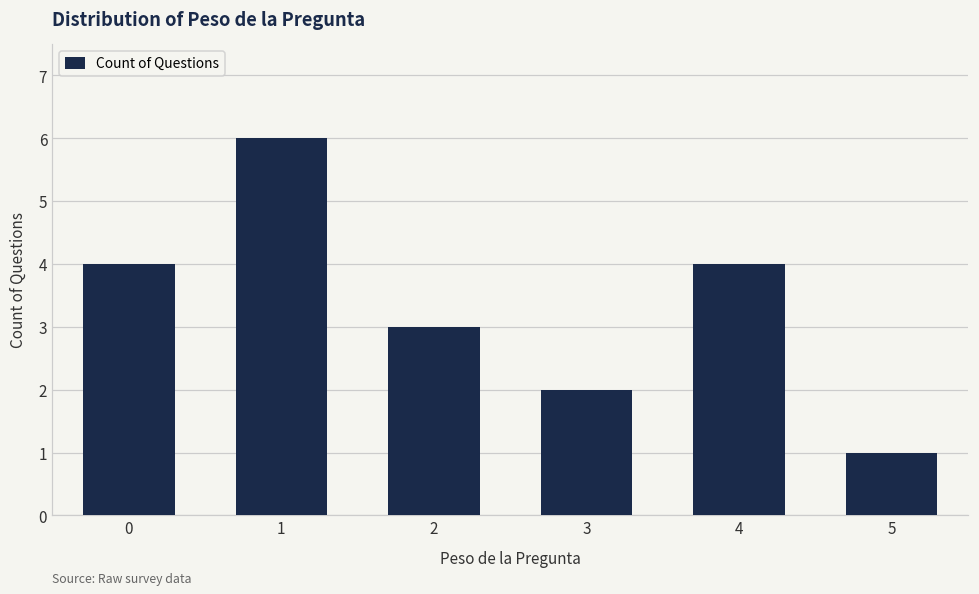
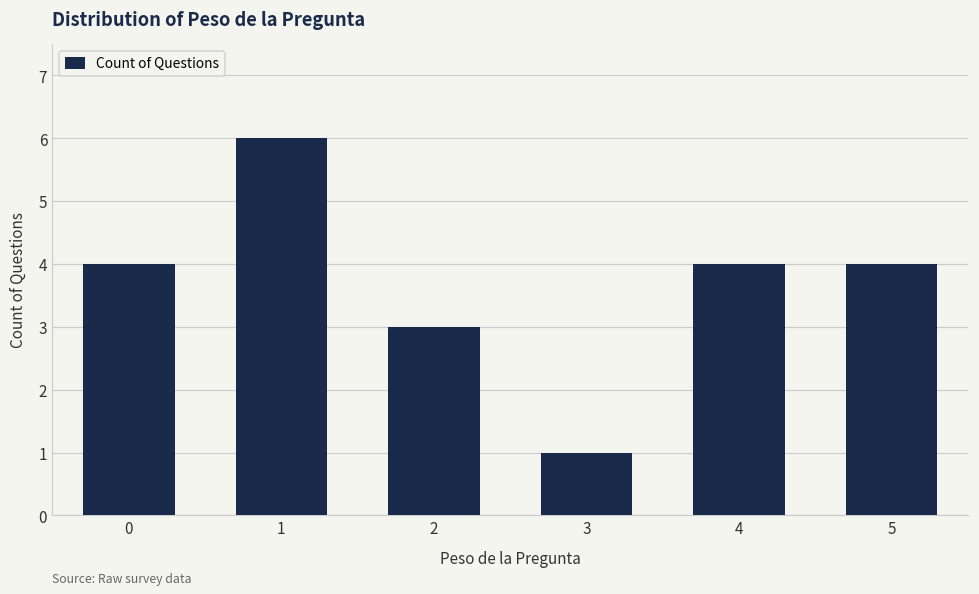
3: 2 -> 1
5: 1 -> 4
